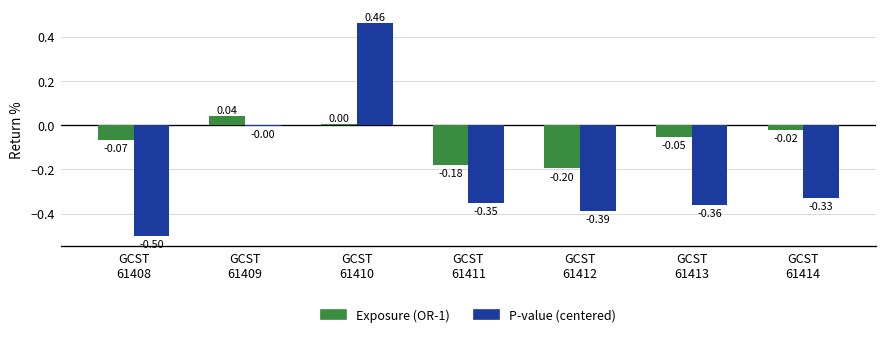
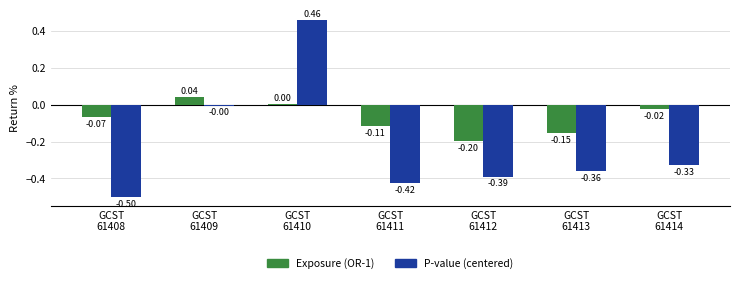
Exposure (OR-1), GCST 61411: -0.18 -> -0.11
P-value (centered), GCST 61411: -0.35 -> -0.42
Exposure (OR-1), GCST 61413: -0.05 -> -0.15
